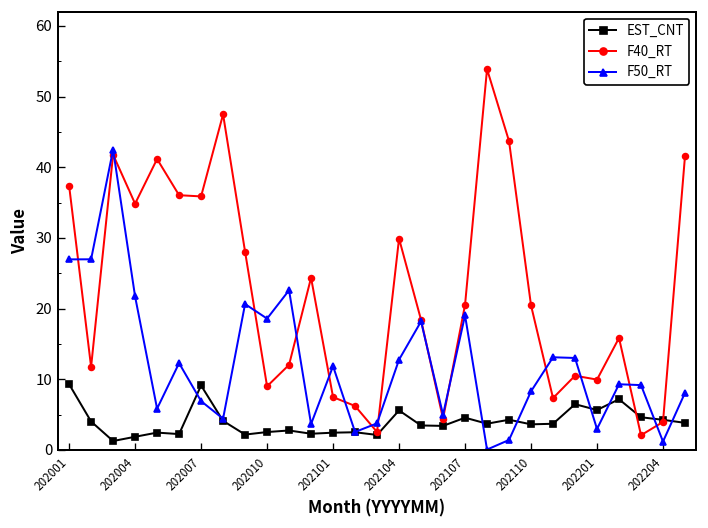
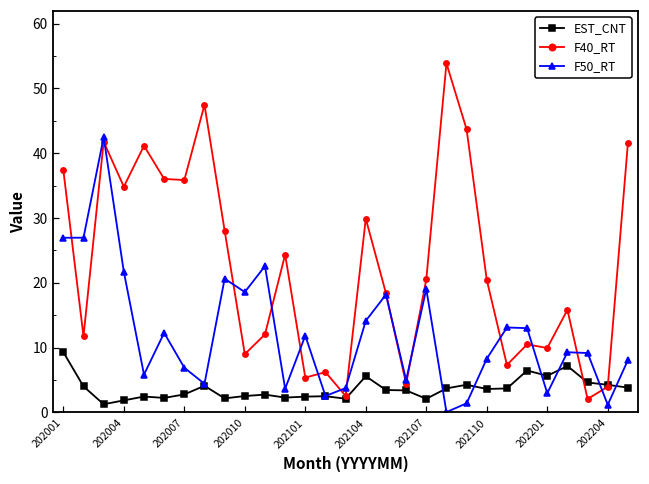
EST_CNT, 202007: 9 -> 3
F40_RT, 202101: 7 -> 5
F50_RT, 202104: 13 -> 14
EST_CNT, 202107: 5 -> 2
